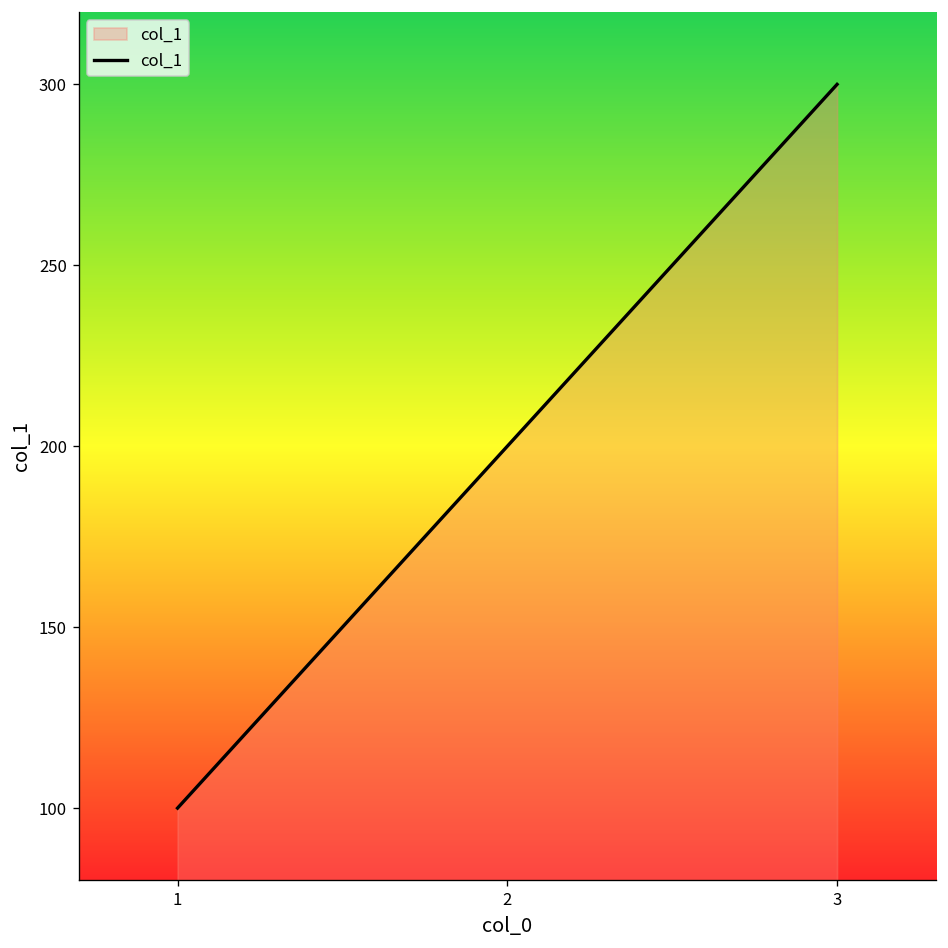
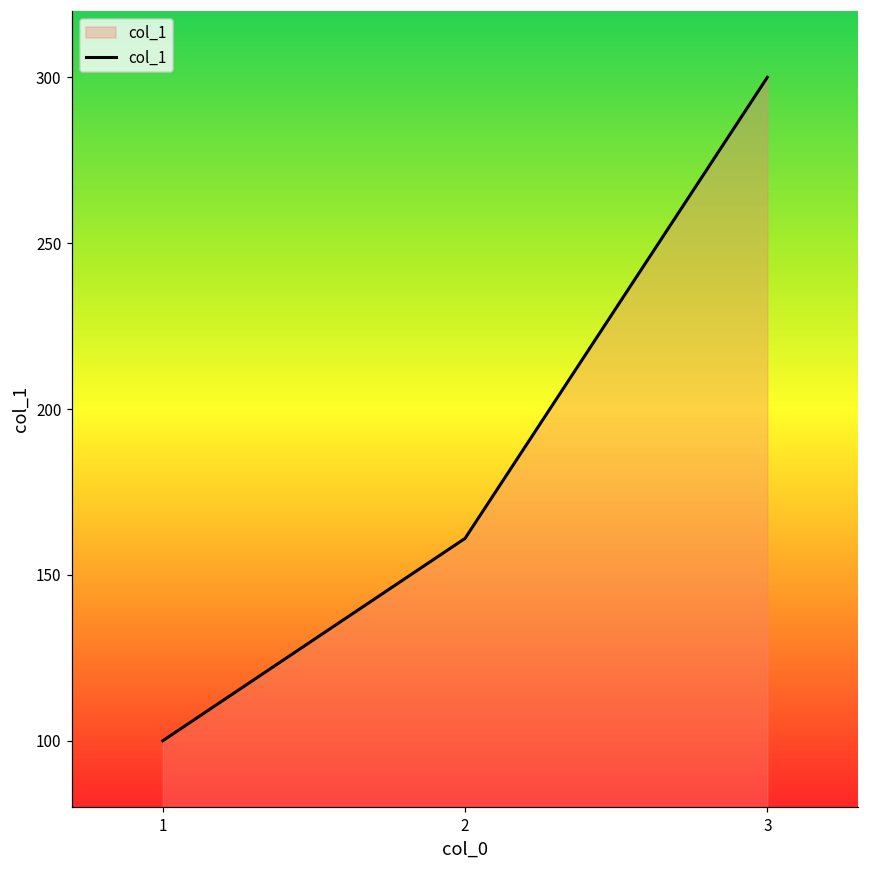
2: 200 -> 161
